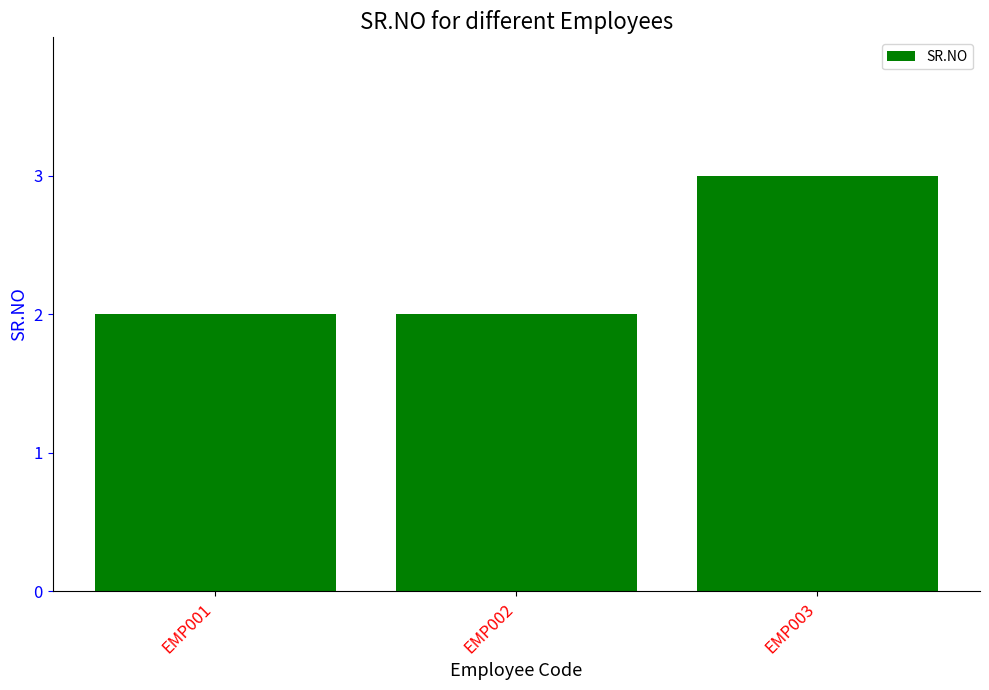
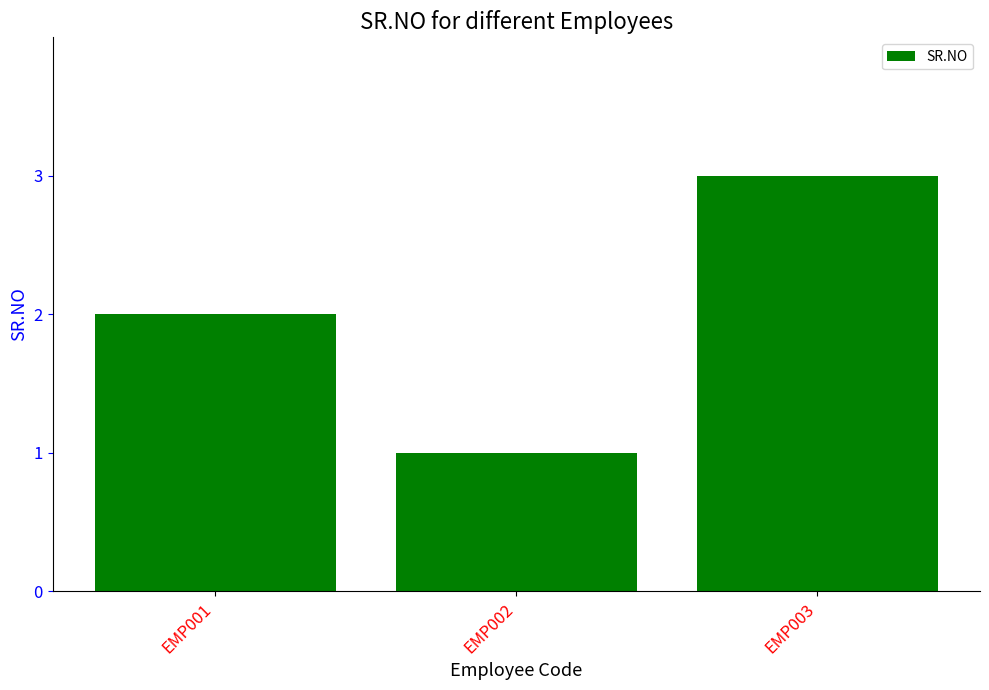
EMP002: 2 -> 1
